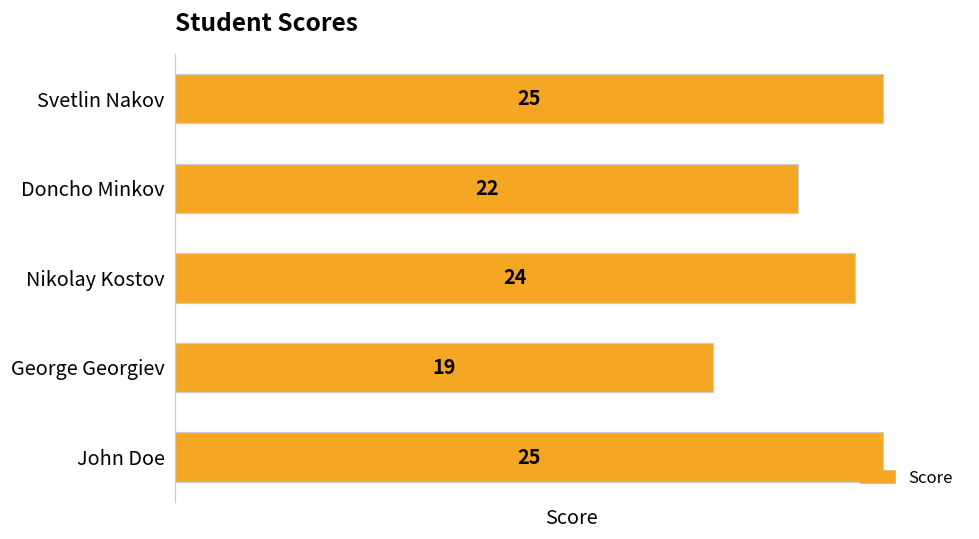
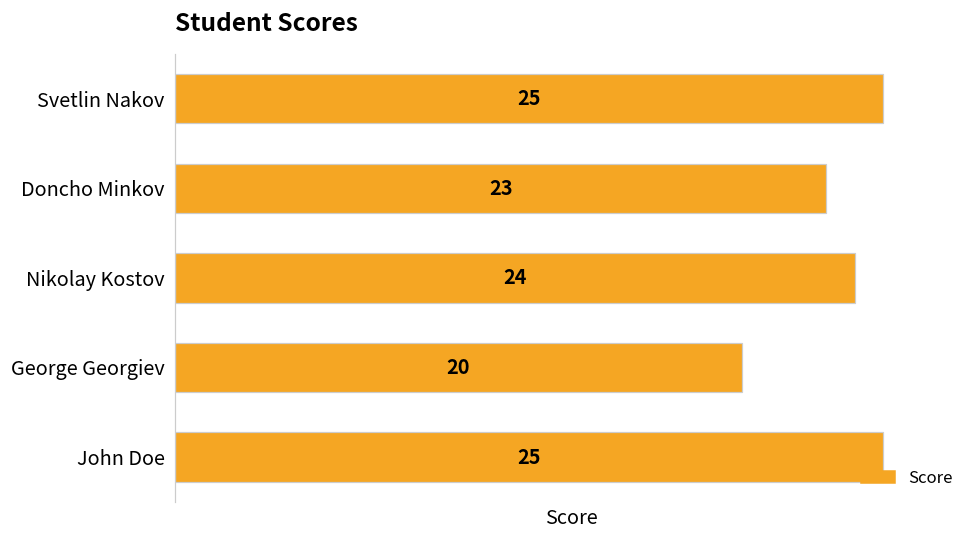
Doncho Minkov: 22 -> 23
George Georgiev: 19 -> 20
